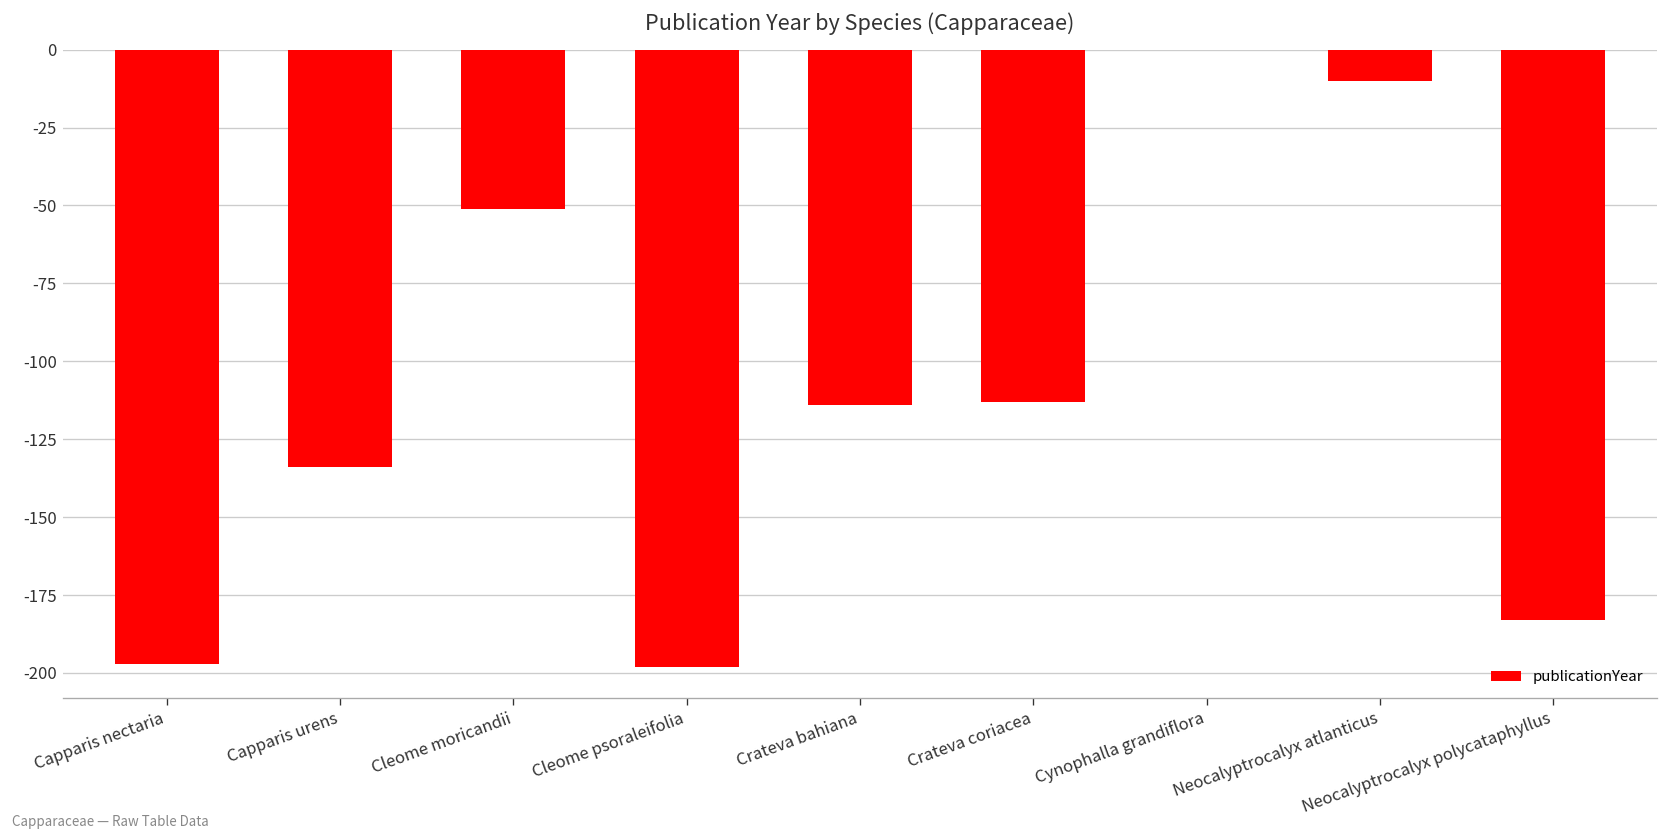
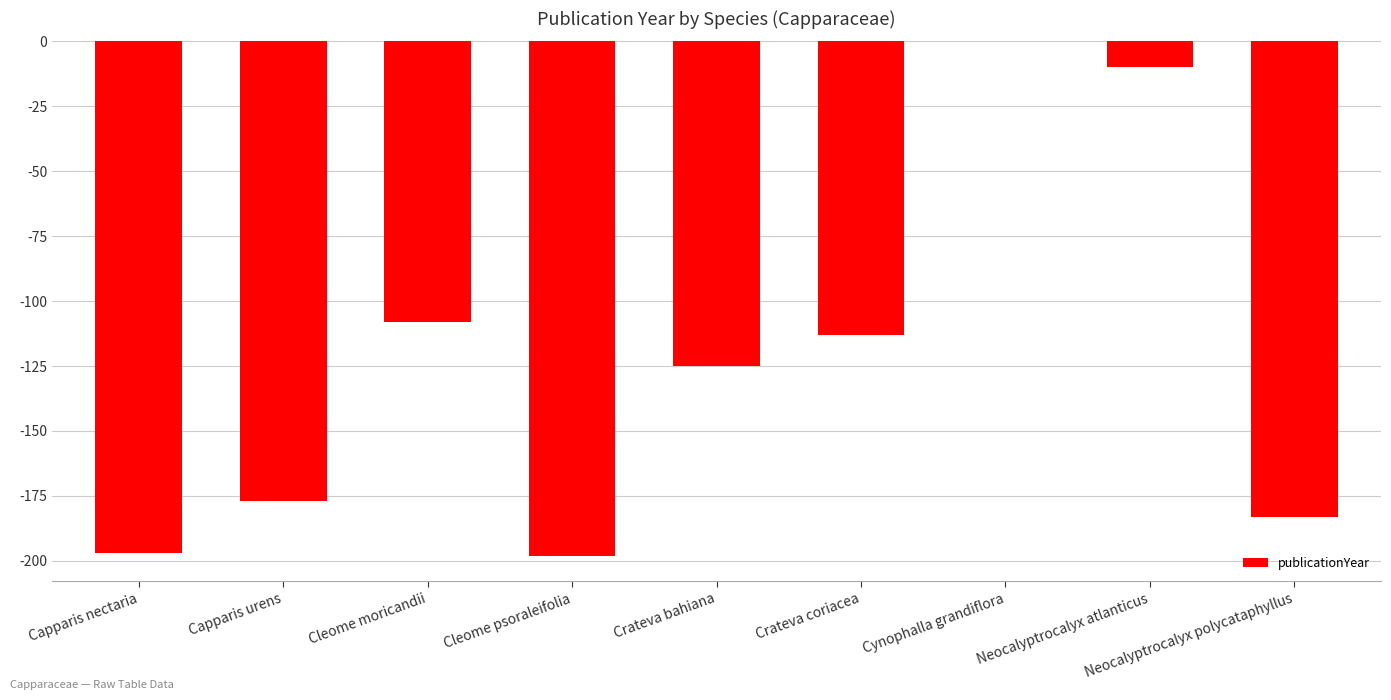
Capparis urens: -134 -> -177
Cleome moricandii: -51 -> -108
Crateva bahiana: -114 -> -125
